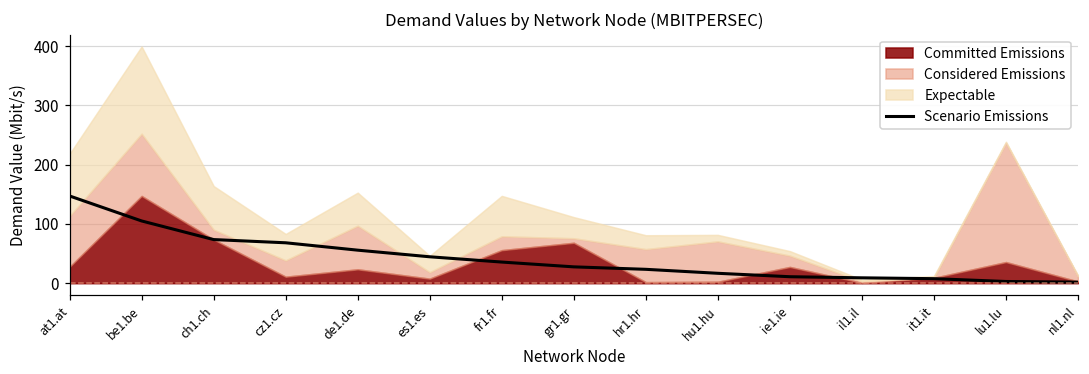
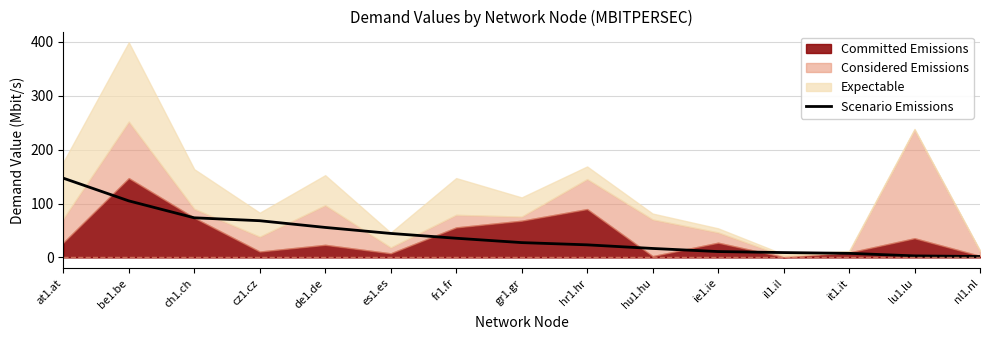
Considered Emissions, at1.at: 90 -> 40
Committed Emissions, hr1.hr: 0 -> 90
